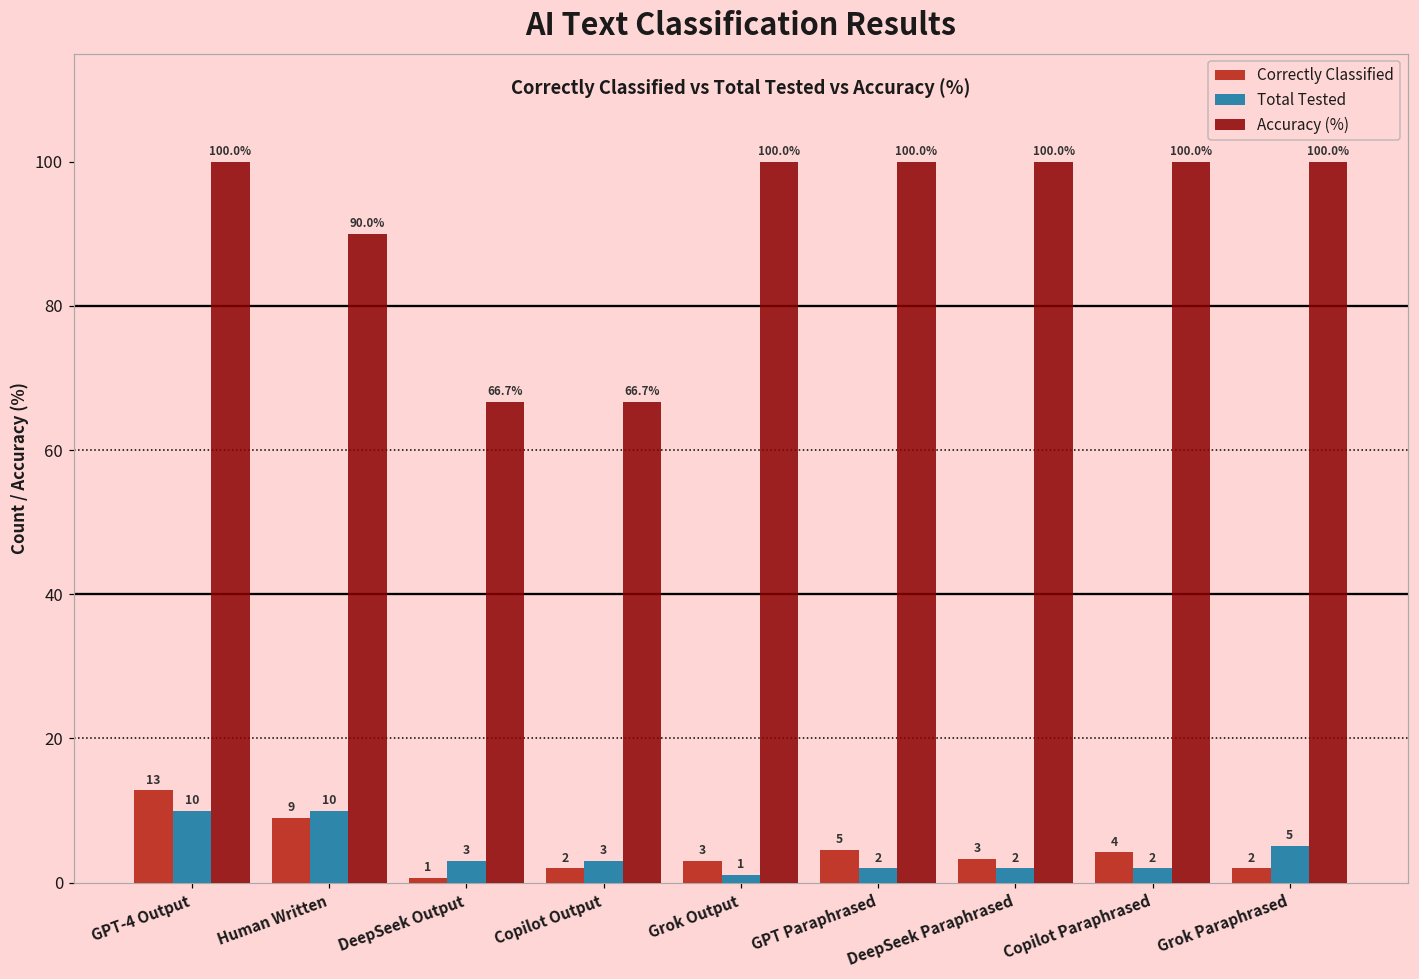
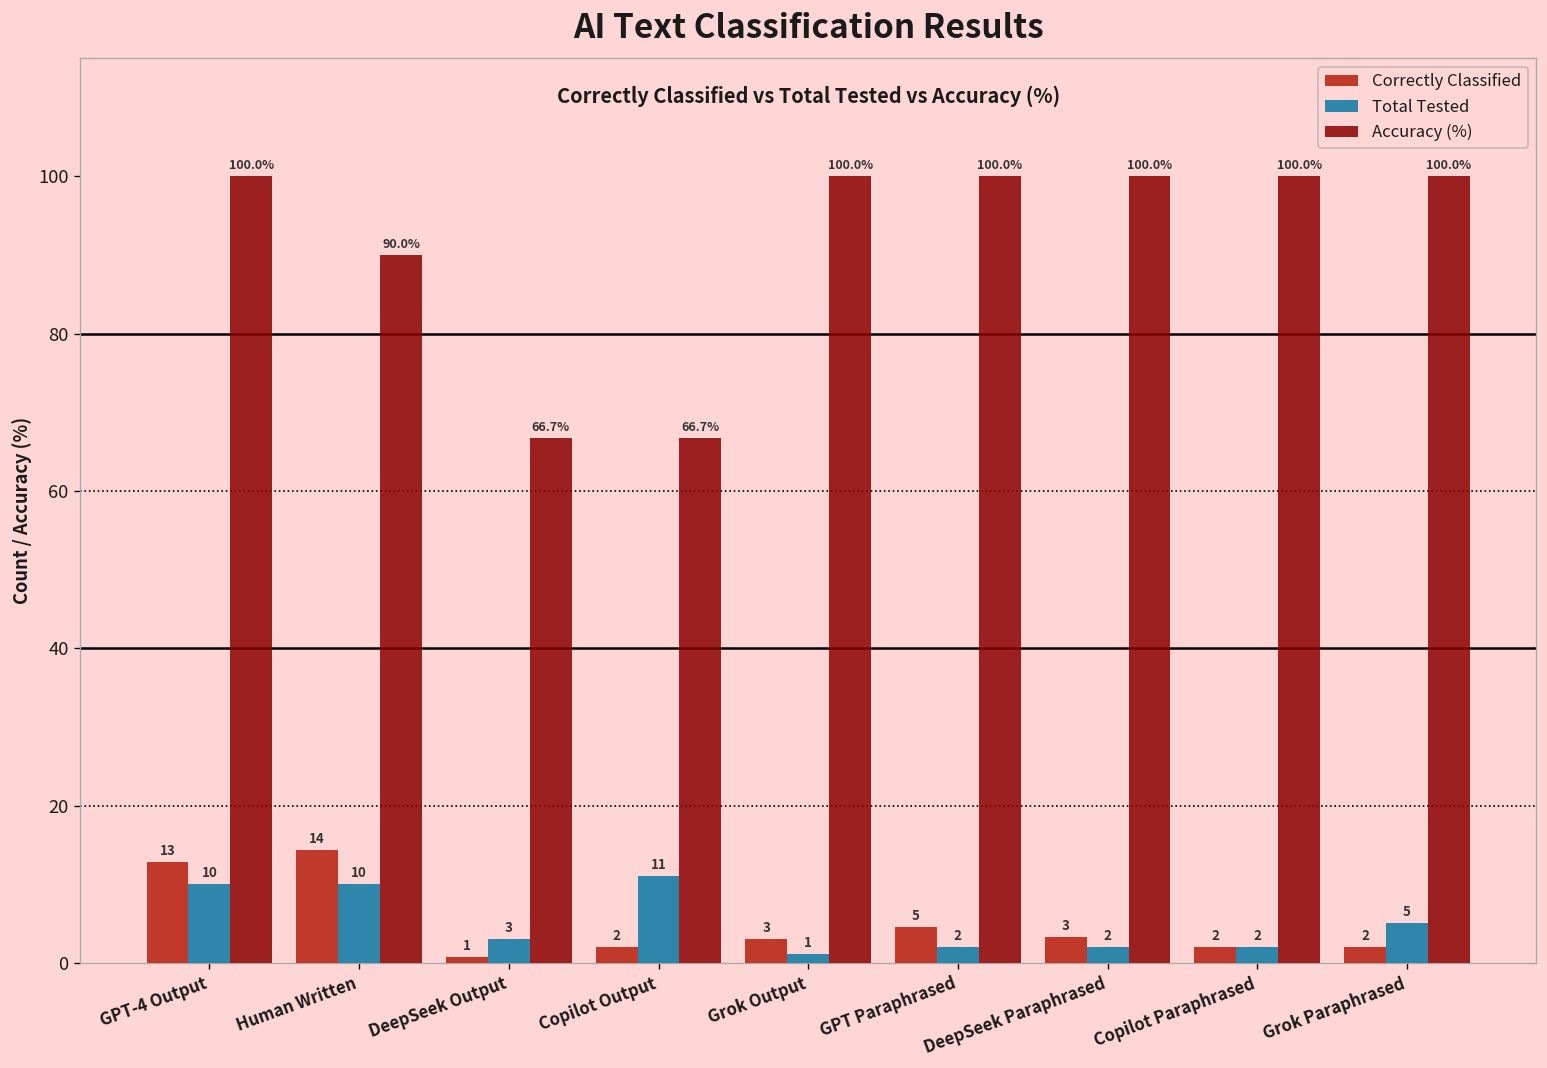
Correctly Classified, Human Written: 9 -> 14
Total Tested, Copilot Output: 3 -> 11
Correctly Classified, Copilot Paraphrased: 4 -> 2
